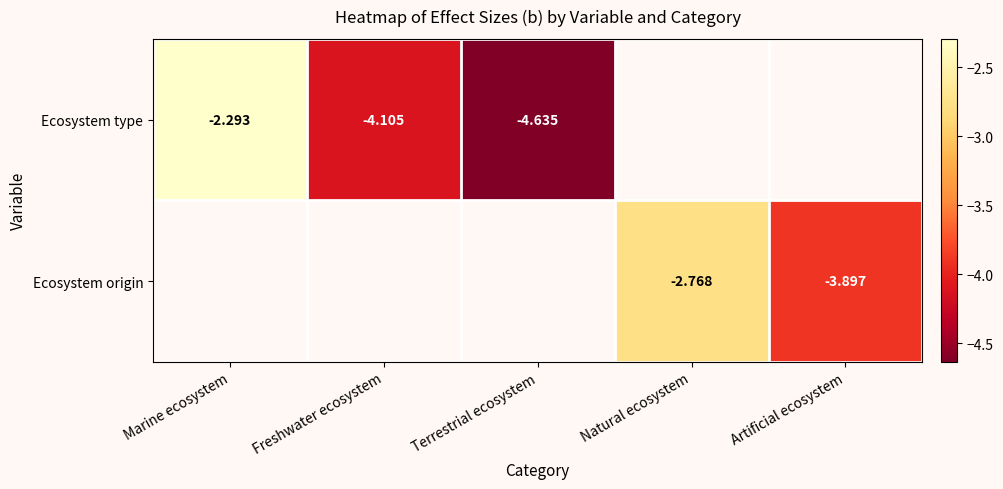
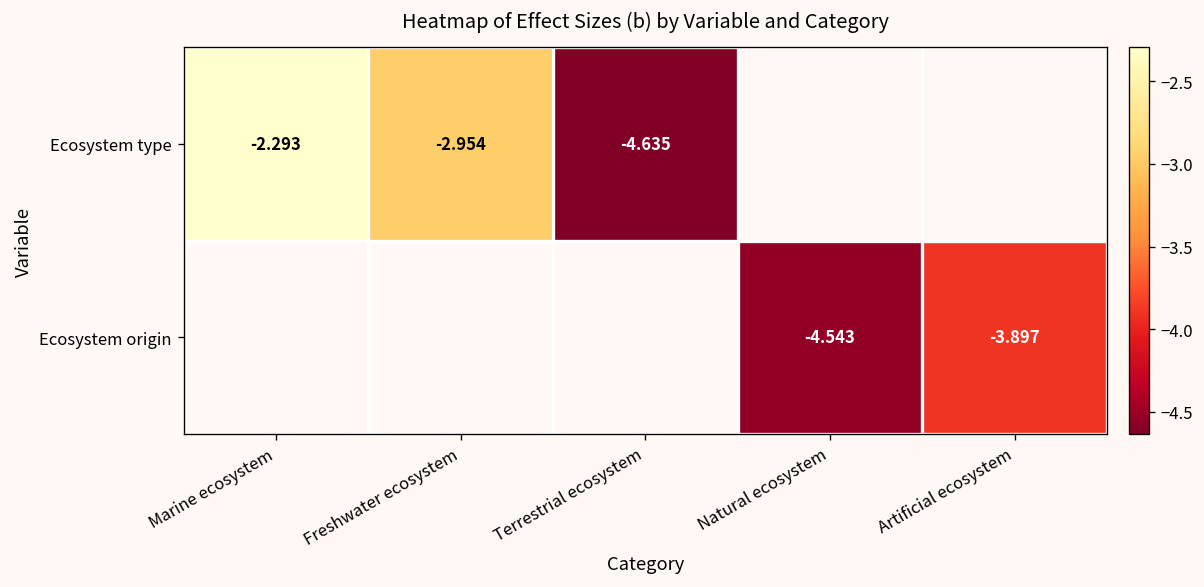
Ecosystem type, Freshwater ecosystem: -4.105 -> -2.954
Ecosystem origin, Natural ecosystem: -2.768 -> -4.543
